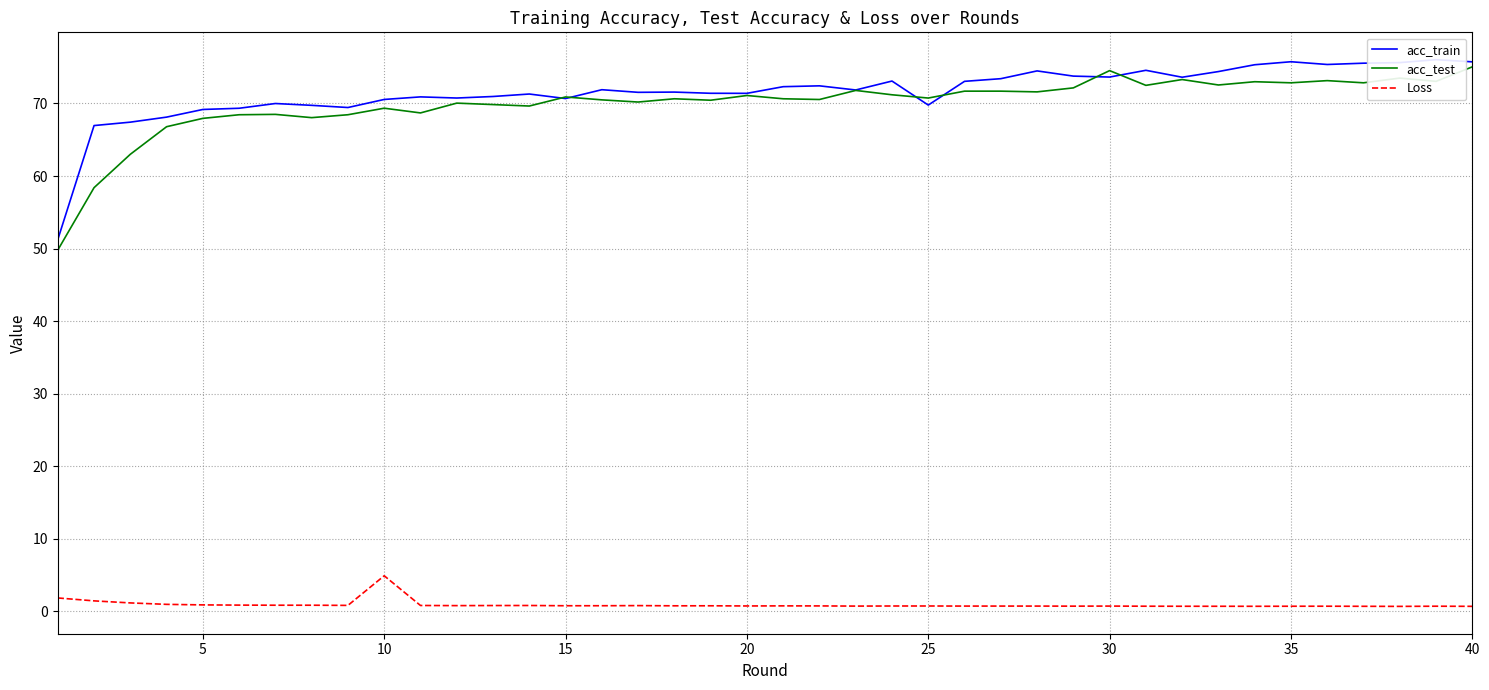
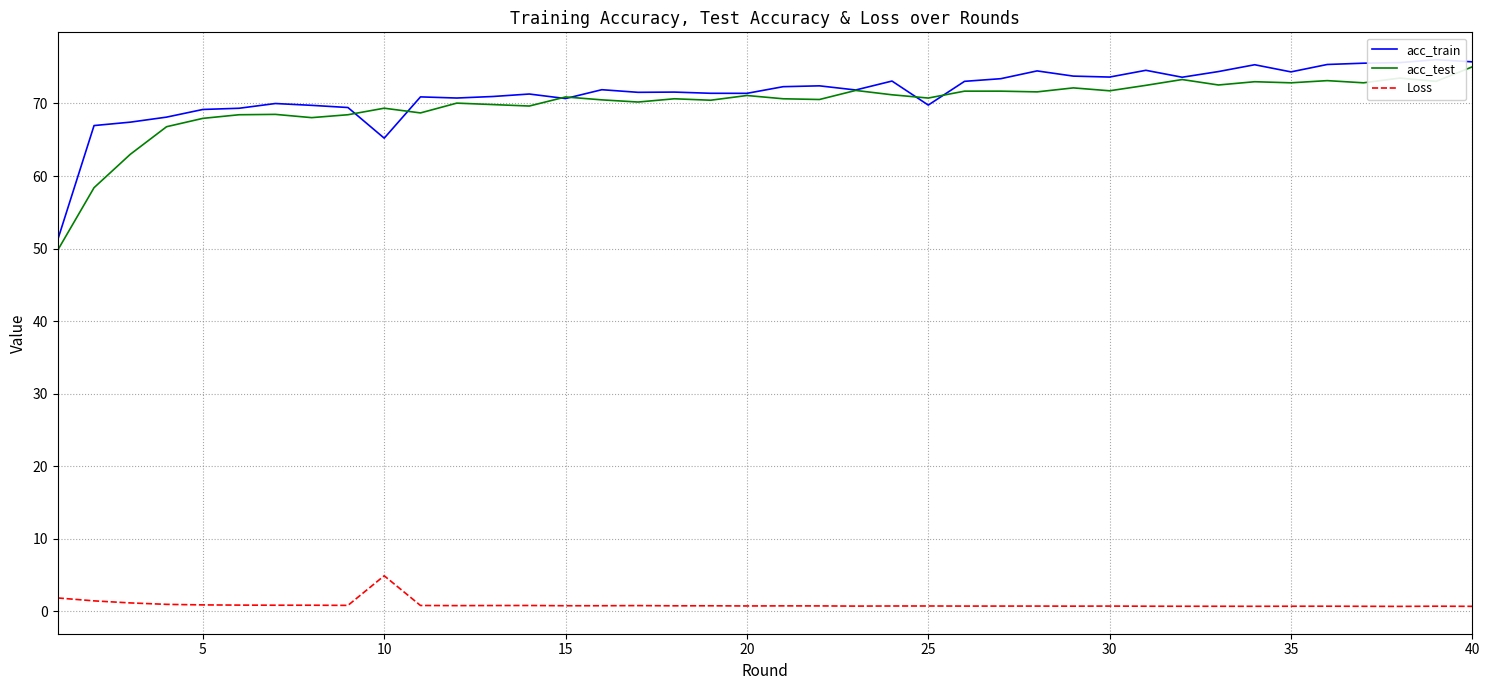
acc_train, 10: 71 -> 65
acc_test, 30: 75 -> 72
acc_train, 35: 76 -> 74
